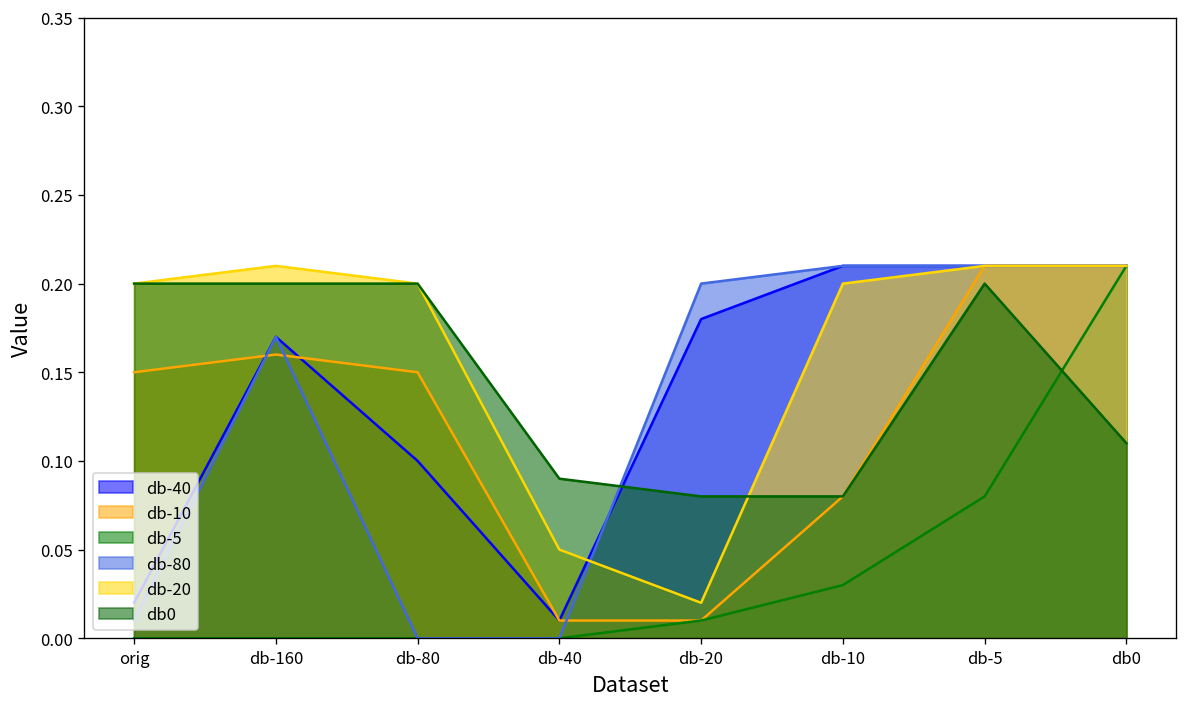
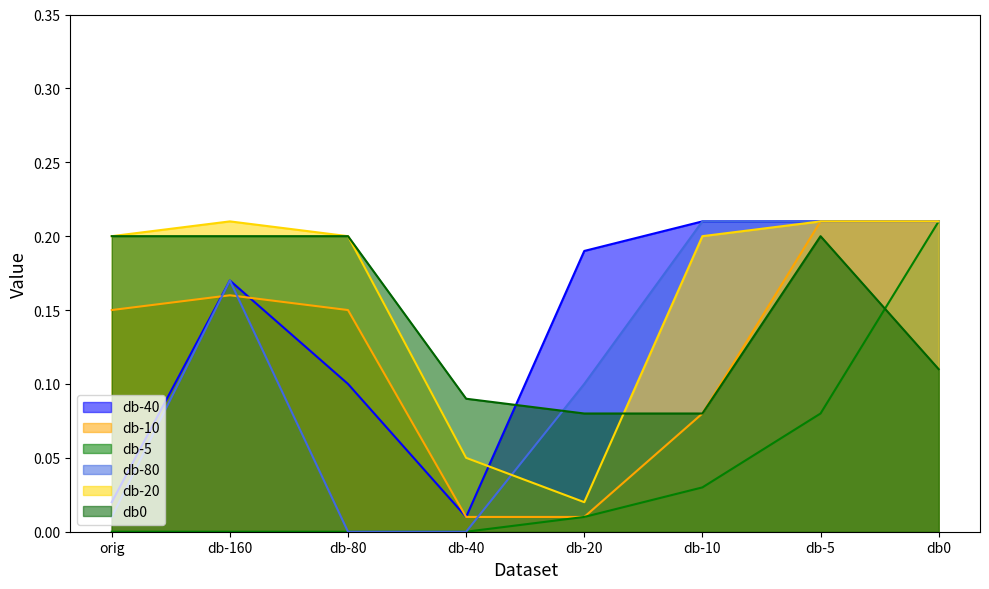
db-40, db-20: 0.18 -> 0.19
db-80, db-20: 0.2 -> 0.1
